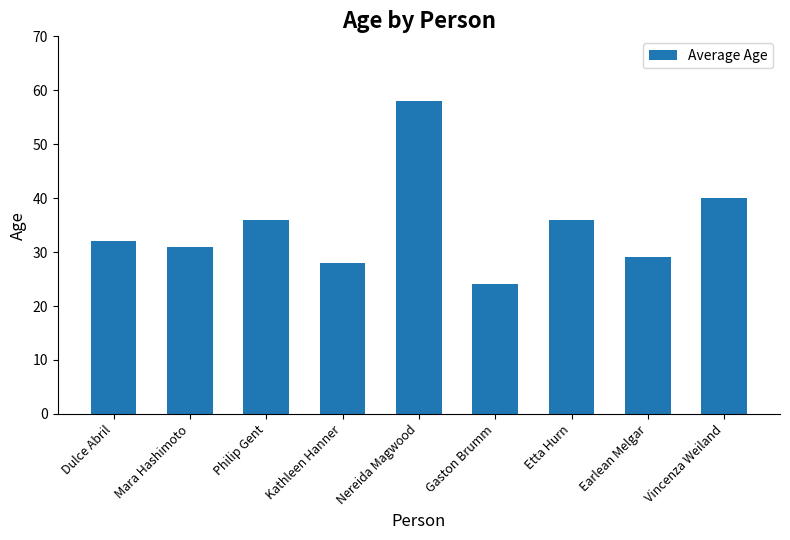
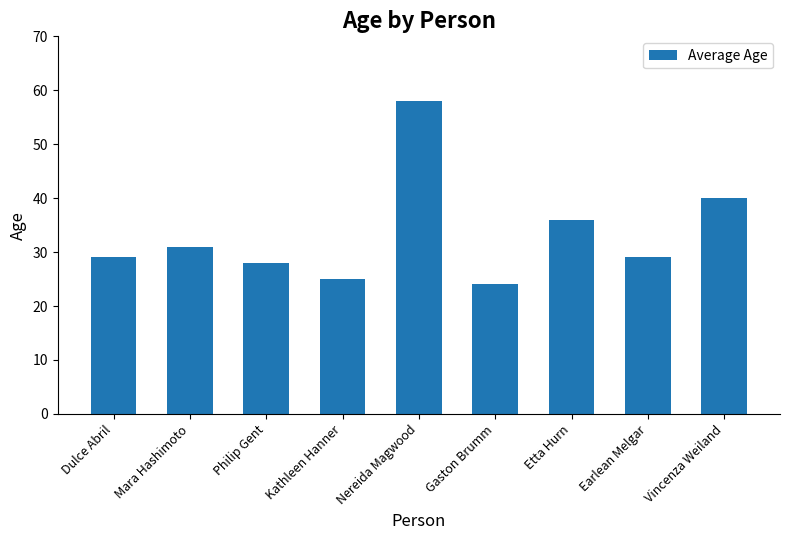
Dulce Abril: 32 -> 29
Philip Gent: 36 -> 28
Kathleen Hanner: 28 -> 25
